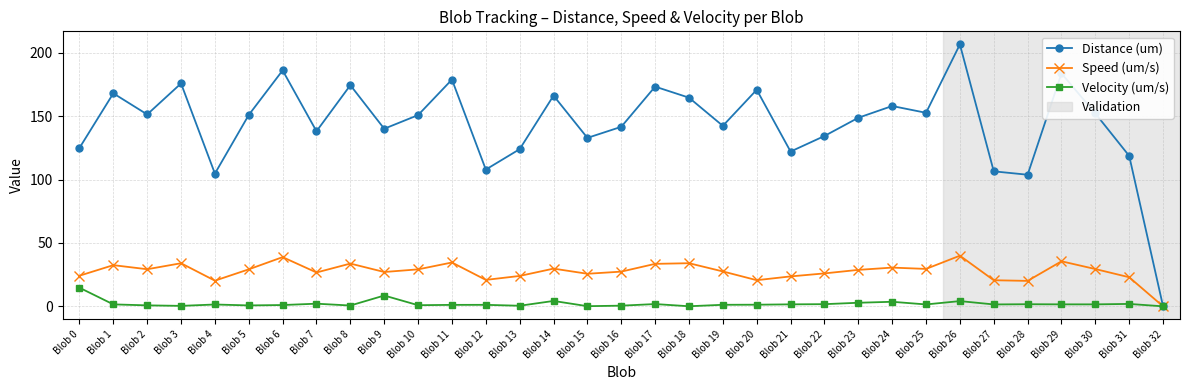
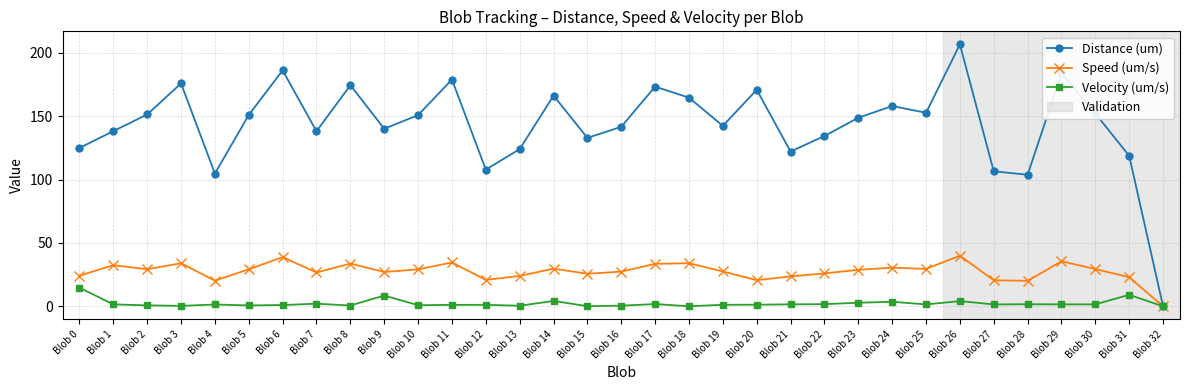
Distance (um), Blob 1: 168 -> 138
Velocity (um/s), Blob 31: 2 -> 9
